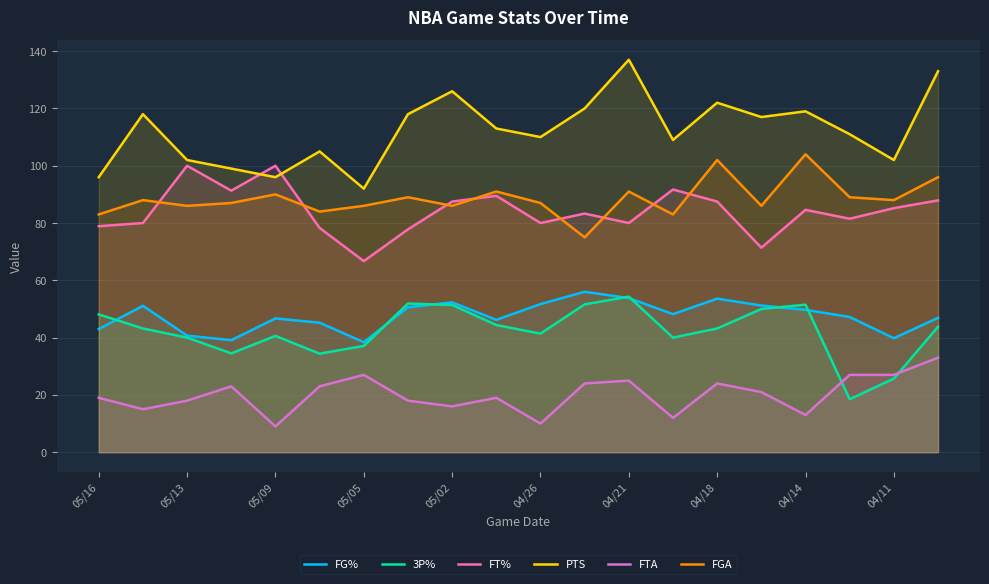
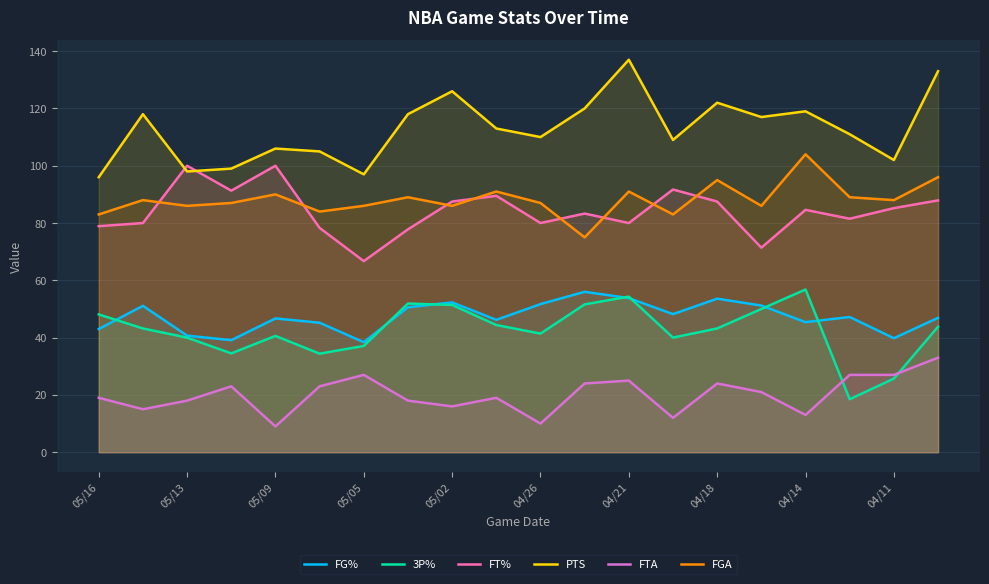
PTS, 05/13: 102 -> 98
PTS, 05/09: 96 -> 106
PTS, 05/05: 92 -> 97
FGA, 04/18: 102 -> 95
FG%, 04/14: 50 -> 45
3P%, 04/14: 52 -> 57
